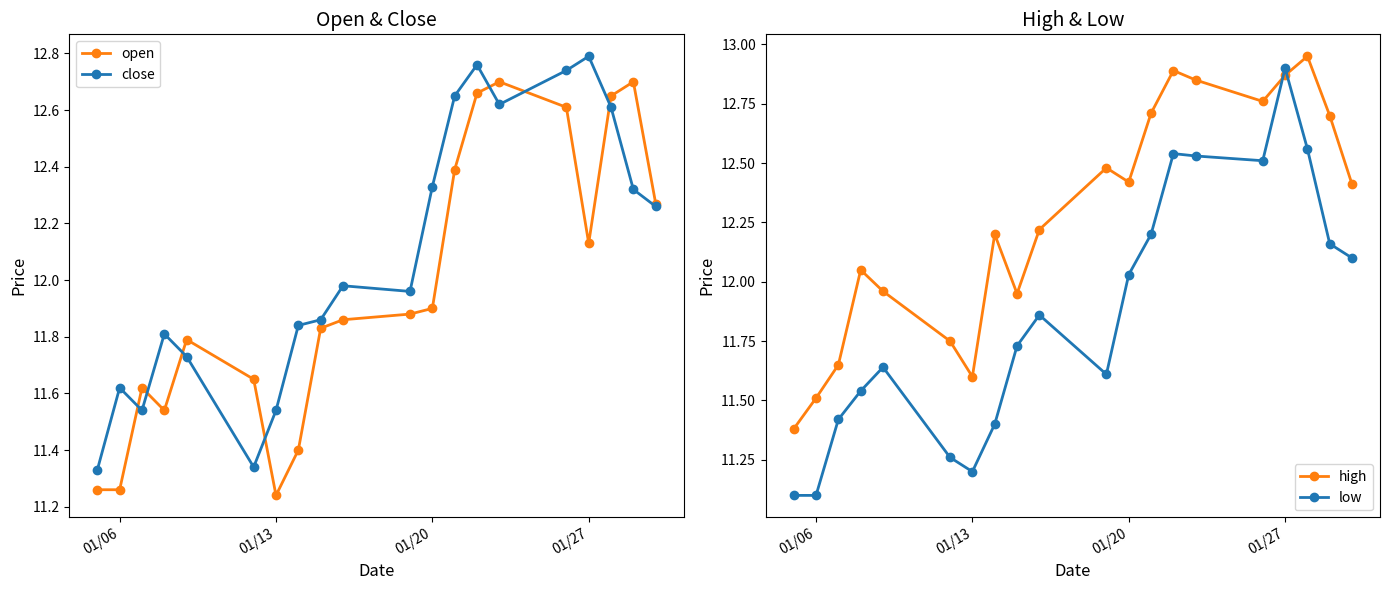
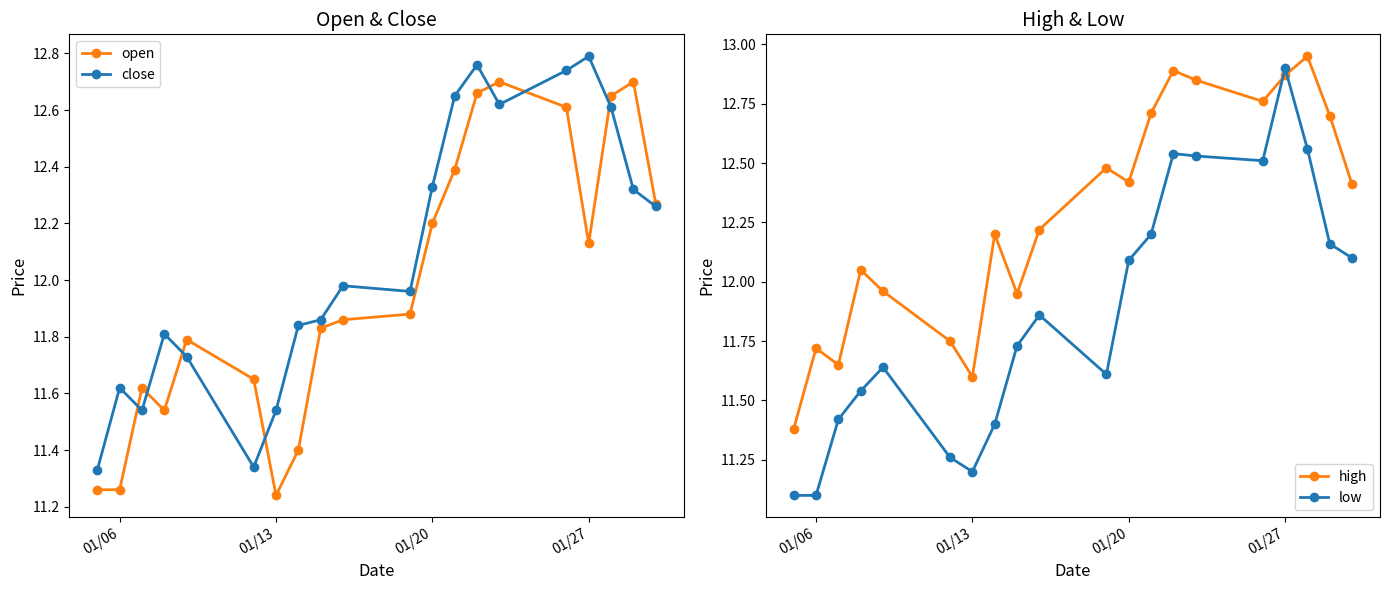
Open & Close, open, 01/20: 11.9 -> 12.2
High & Low, high, 01/06: 11.51 -> 11.72
High & Low, low, 01/20: 12.03 -> 12.09
